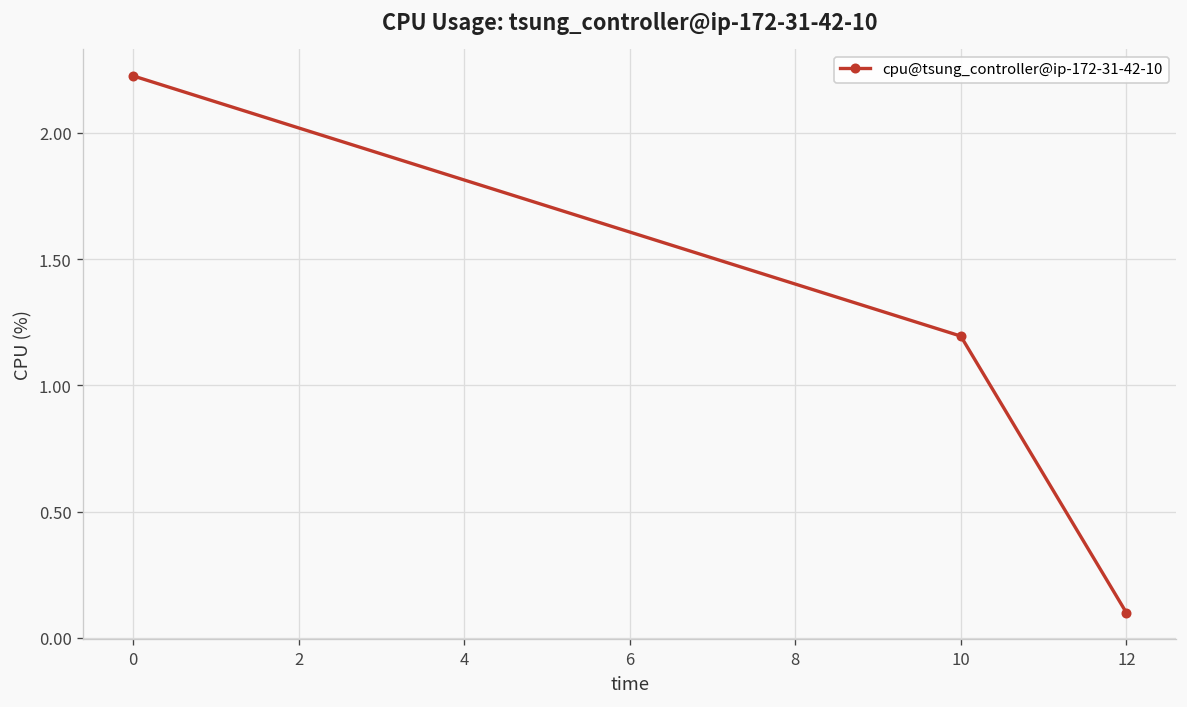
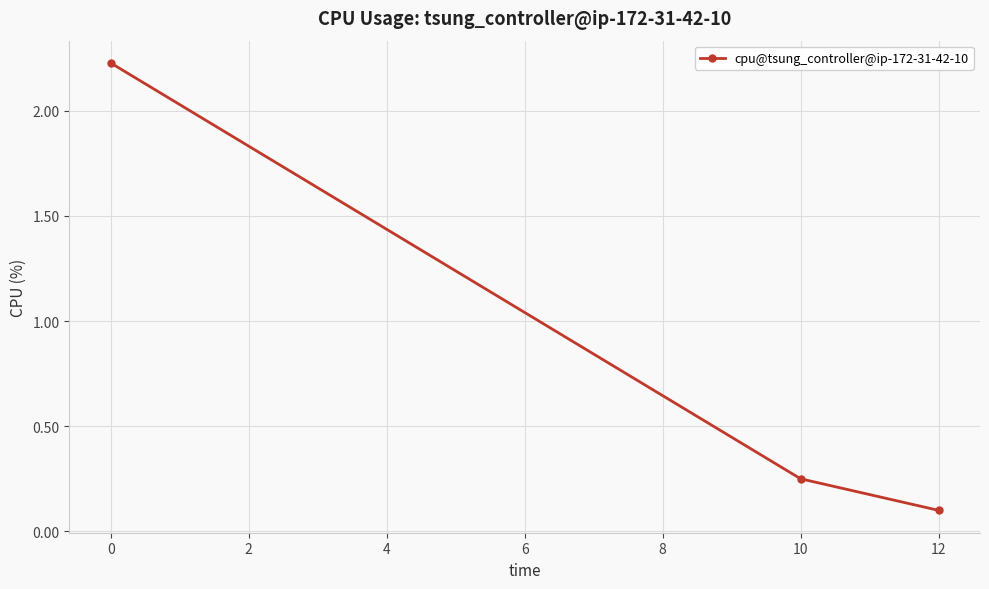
10: 1.20 -> 0.25
